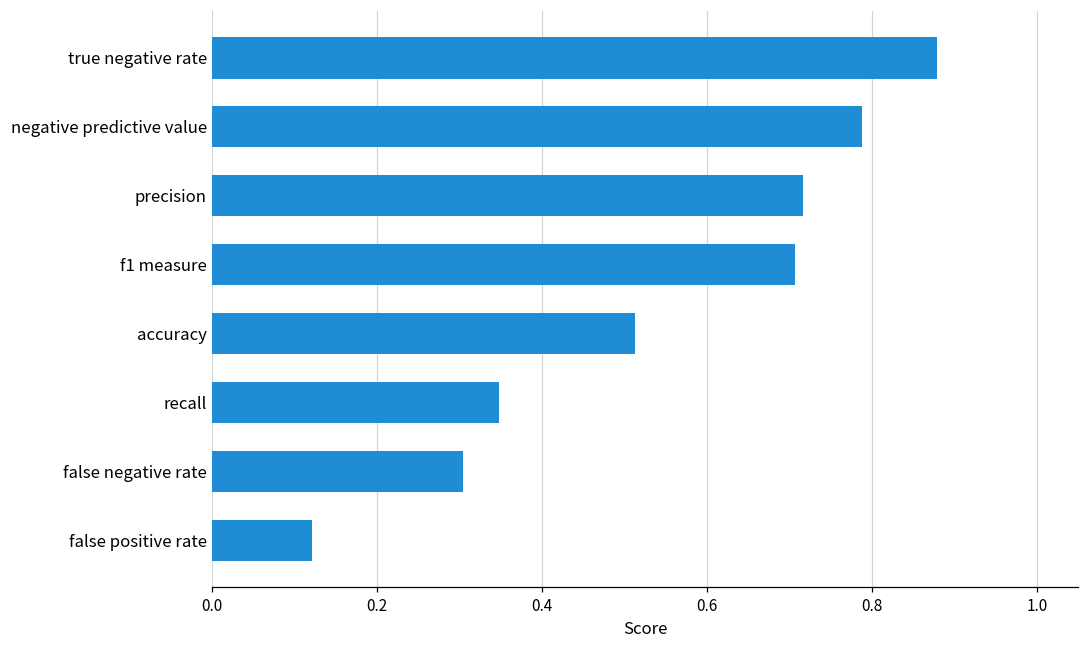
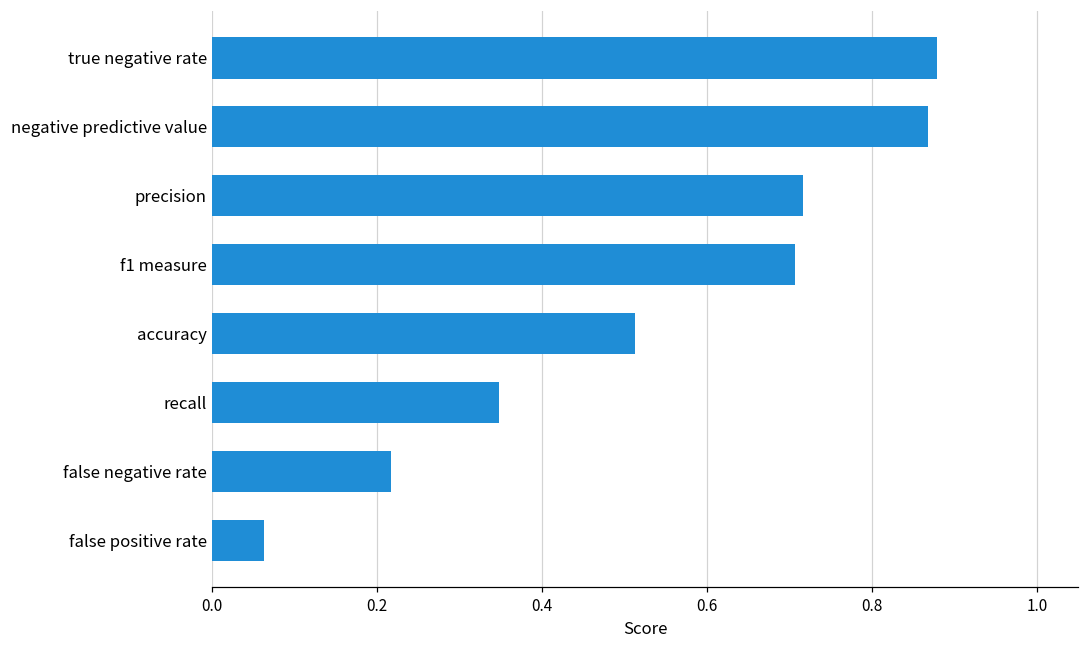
negative predictive value: 0.79 -> 0.87
false negative rate: 0.30 -> 0.22
false positive rate: 0.12 -> 0.06
